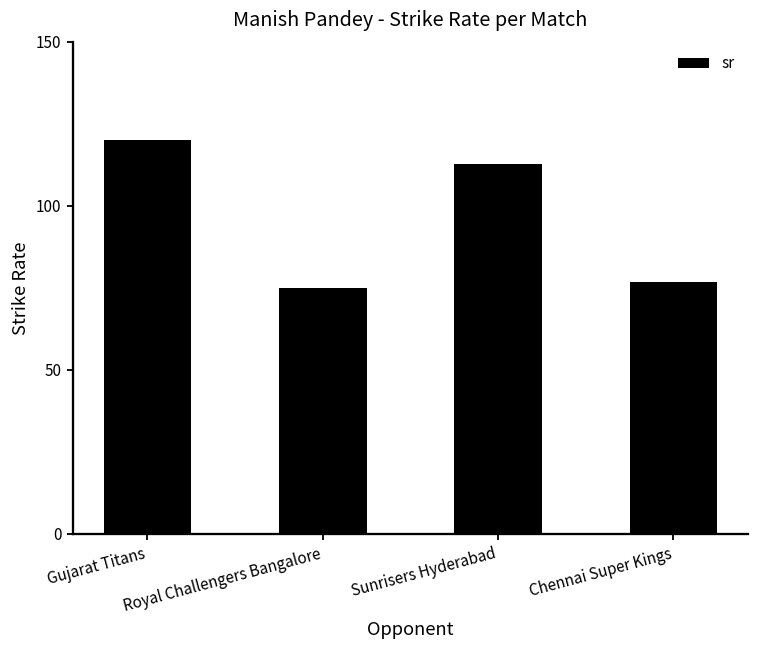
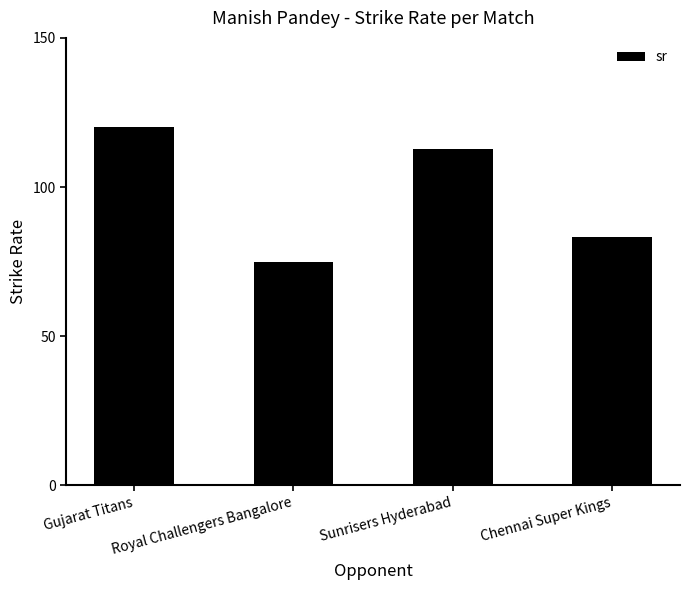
Chennai Super Kings: 77 -> 83
